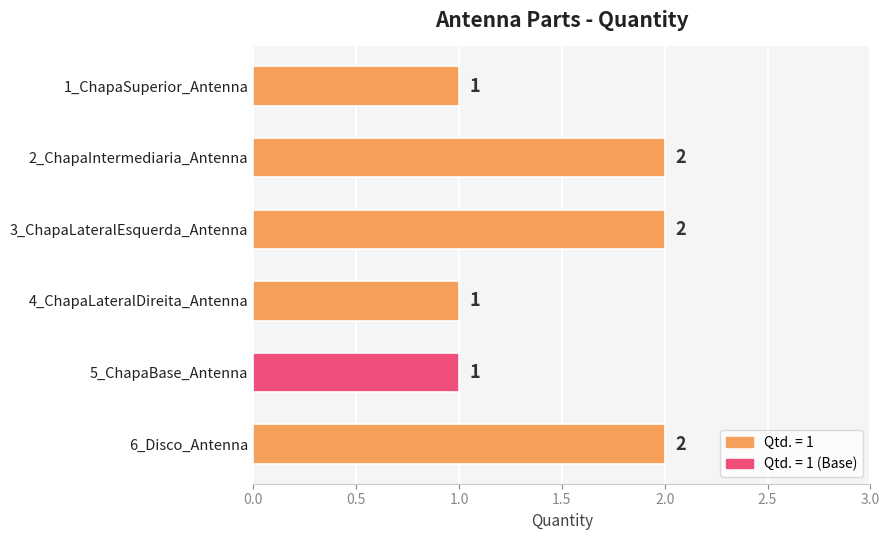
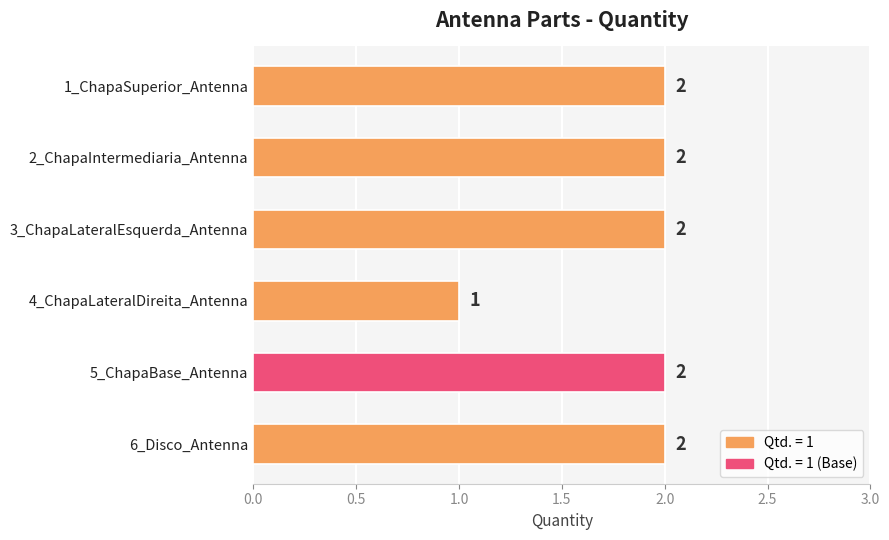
1_ChapaSuperior_Antenna: 1 -> 2
5_ChapaBase_Antenna: 1 -> 2
